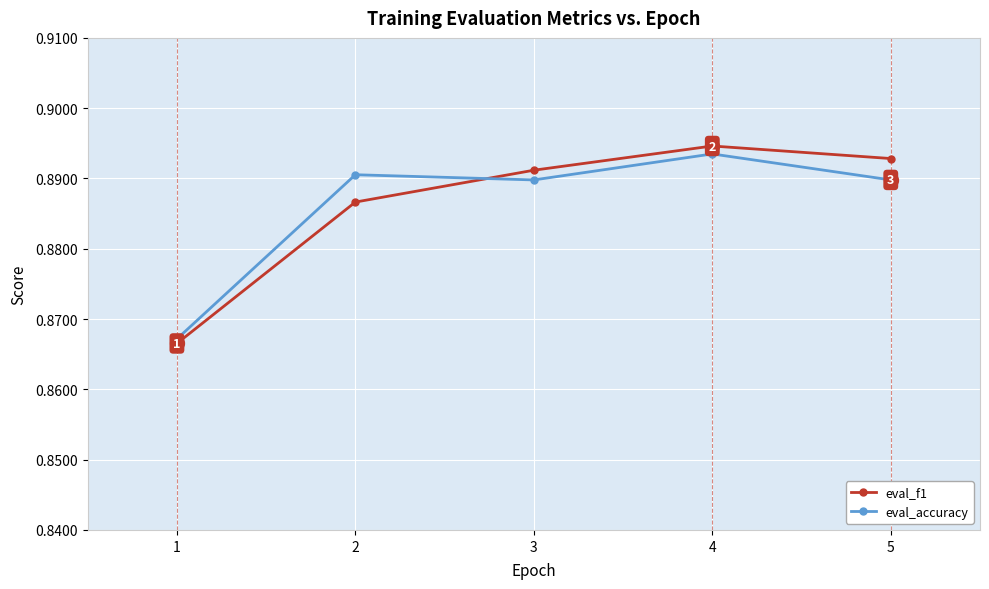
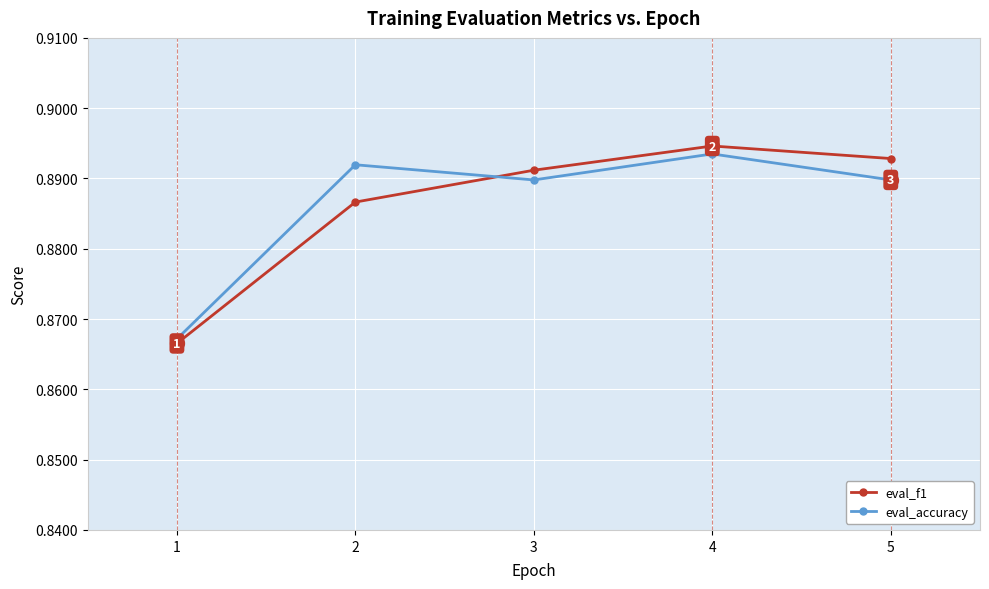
eval_accuracy, 2: 0.891 -> 0.892
